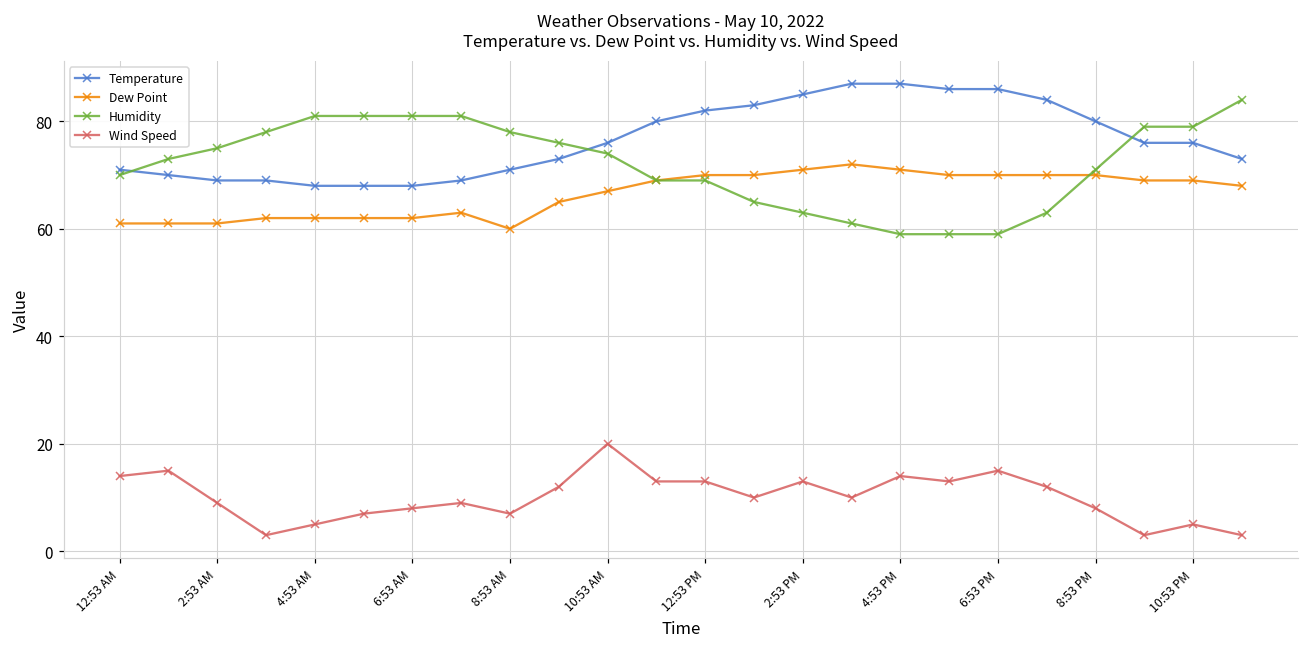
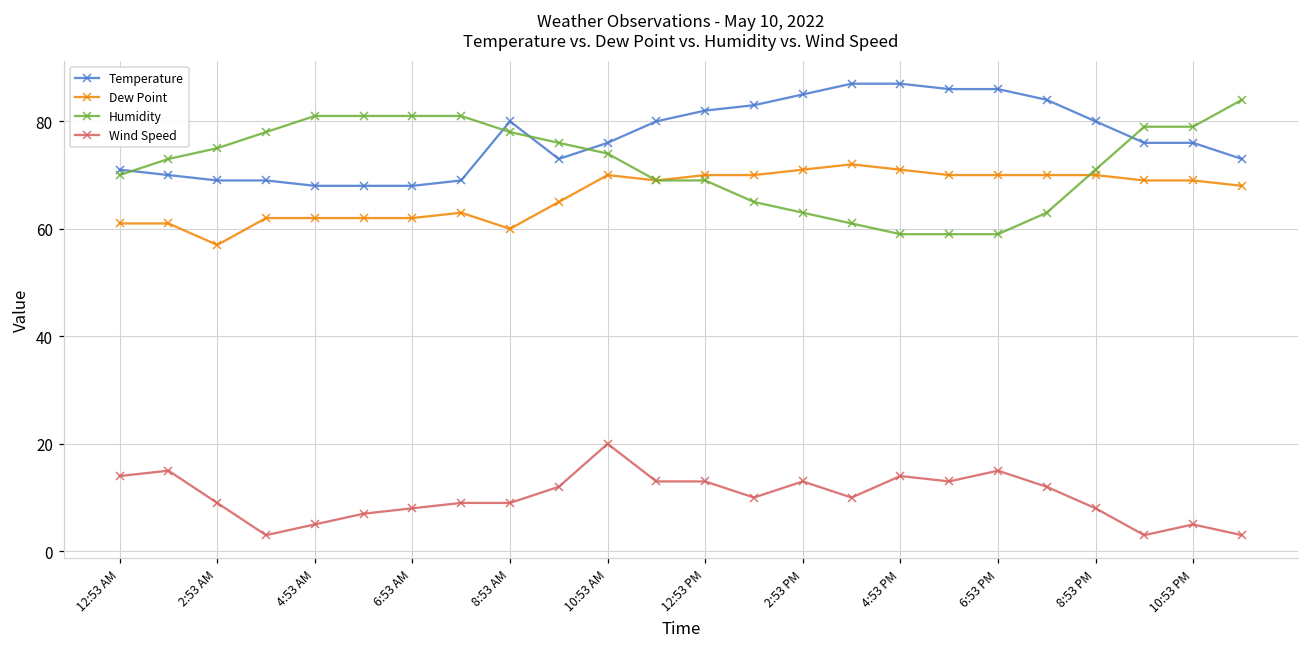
Dew Point, 2:53 AM: 61 -> 57
Temperature, 8:53 AM: 71 -> 80
Wind Speed, 8:53 AM: 7 -> 9
Dew Point, 10:53 AM: 67 -> 70
